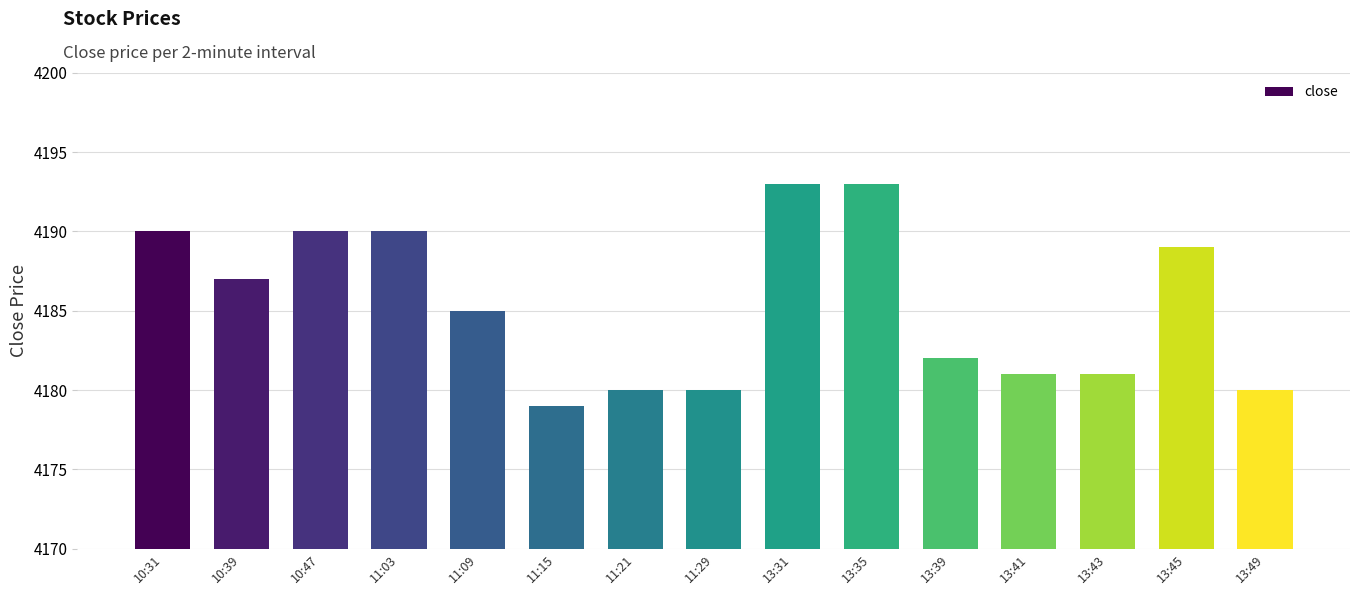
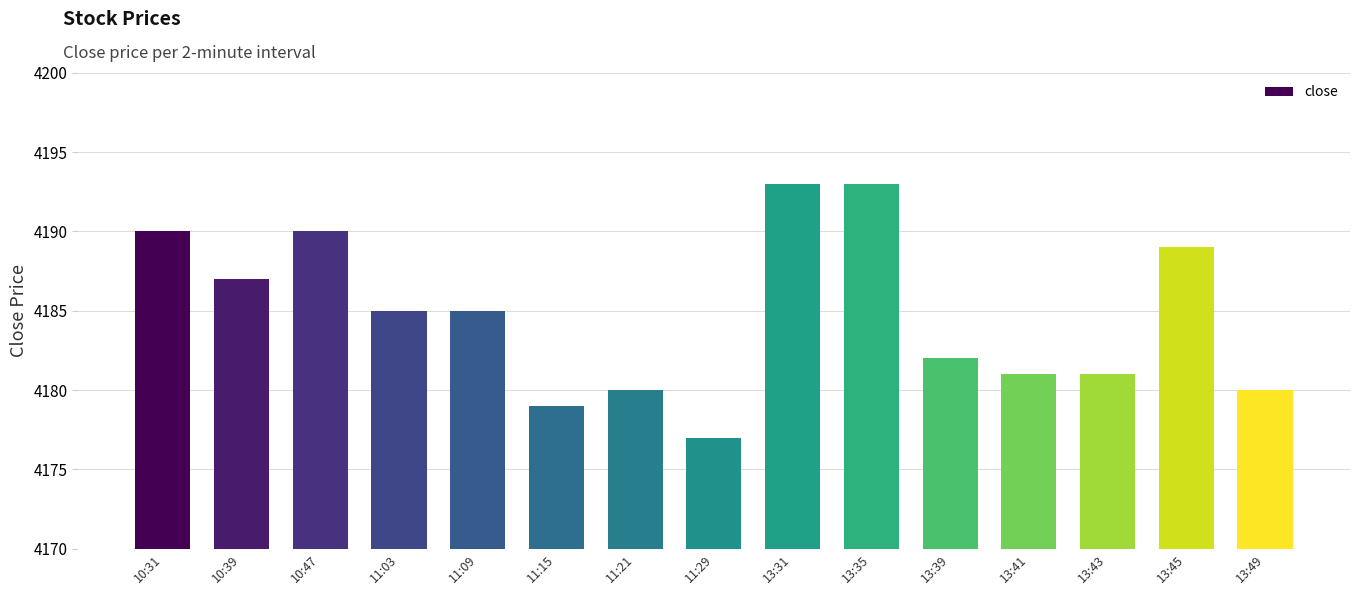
11:03: 4190 -> 4185
11:29: 4180 -> 4177
